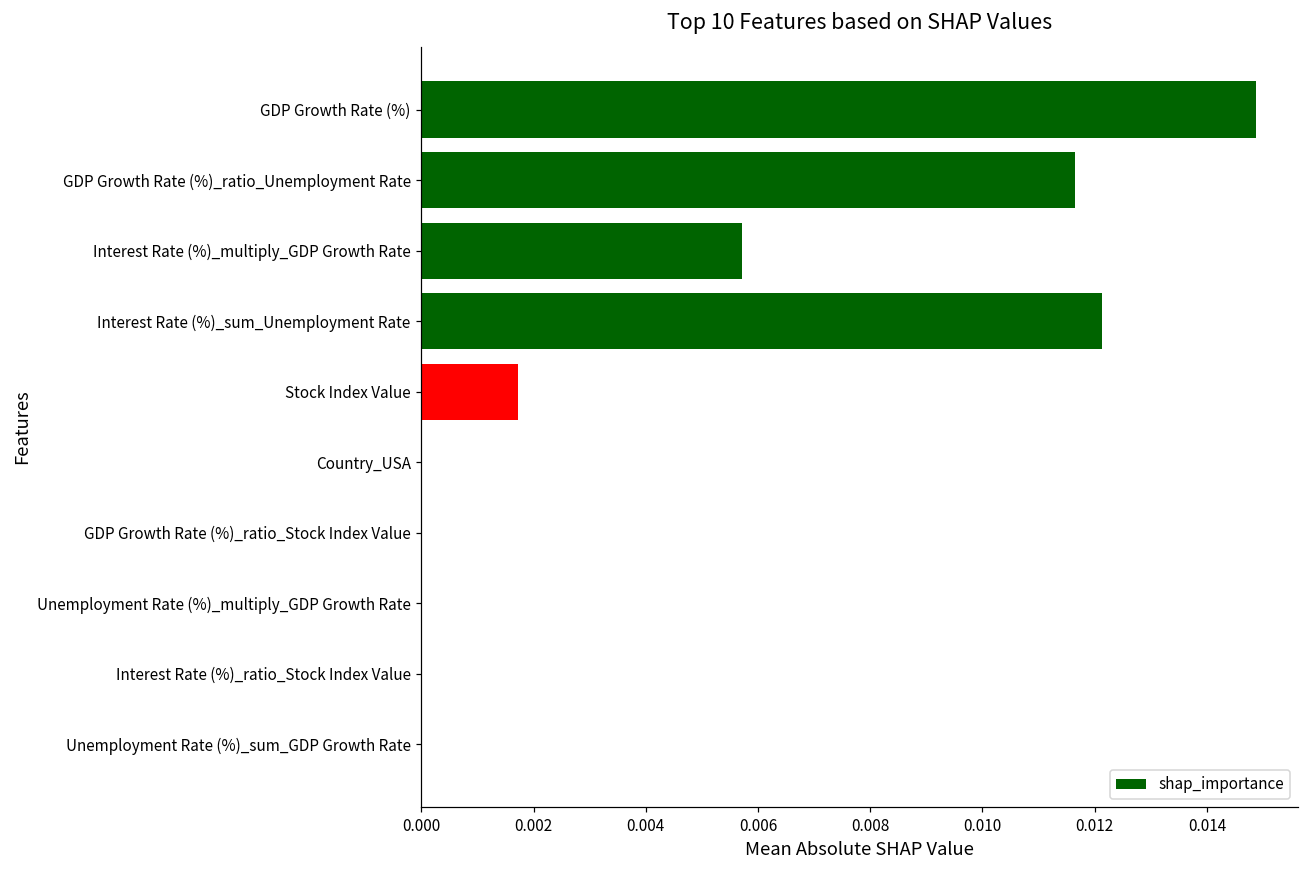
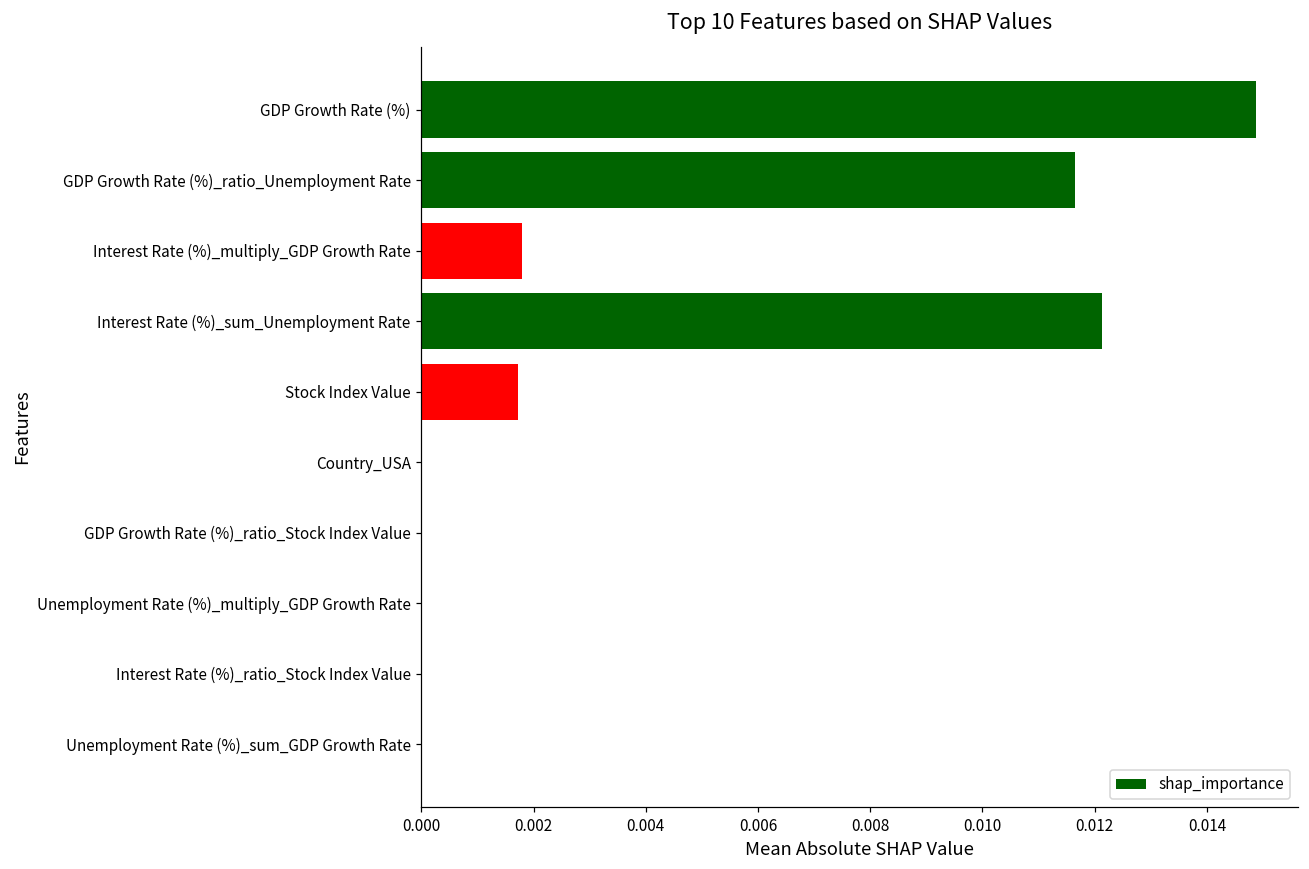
Interest Rate (%)_multiply_GDP Growth Rate: 0.0057 -> 0.0018
